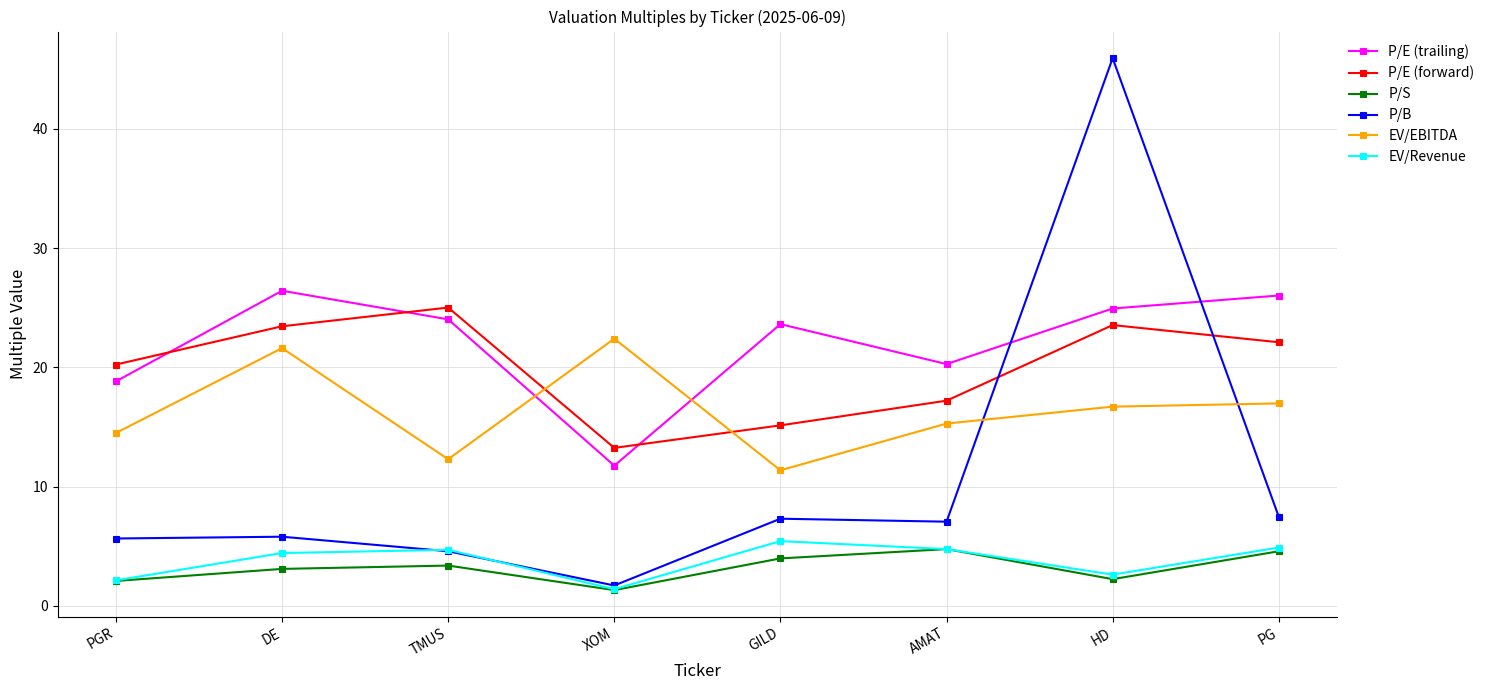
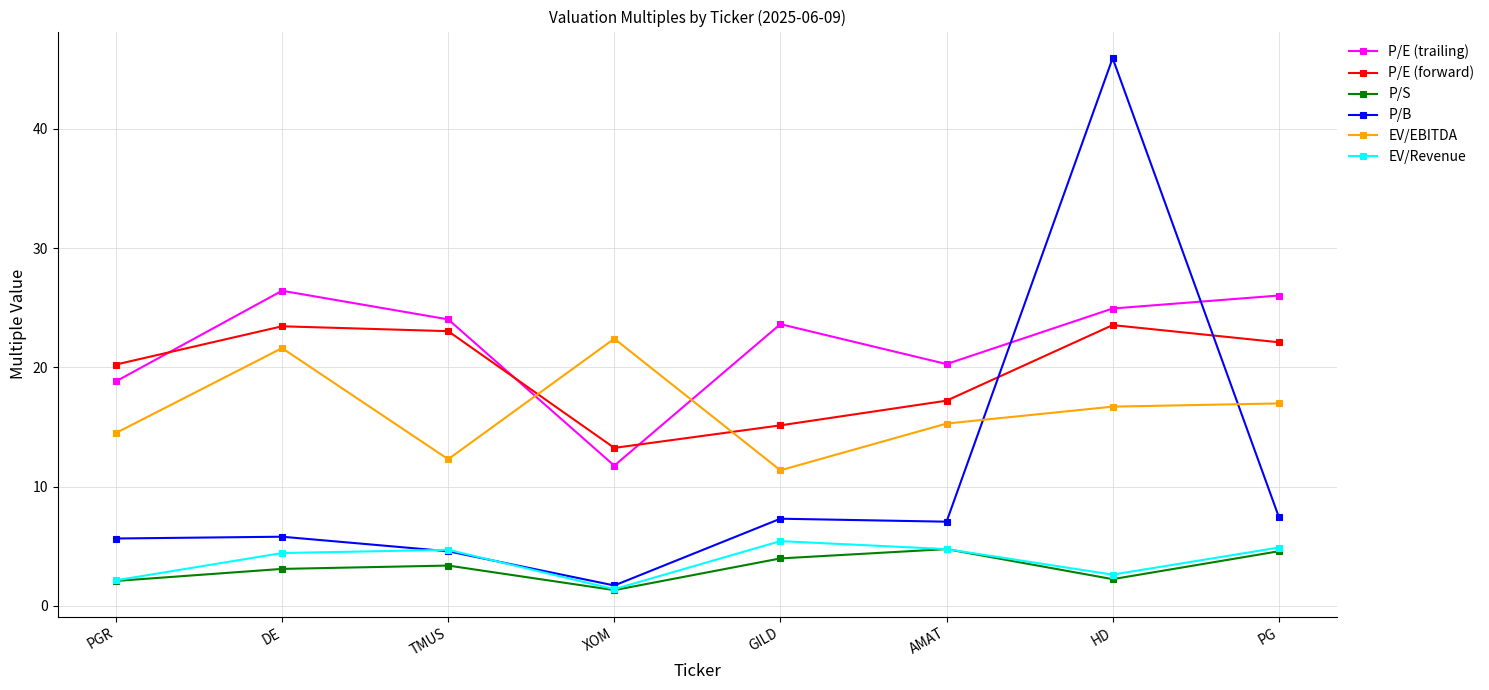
P/E (forward), TMUS: 25.0 -> 23.0
